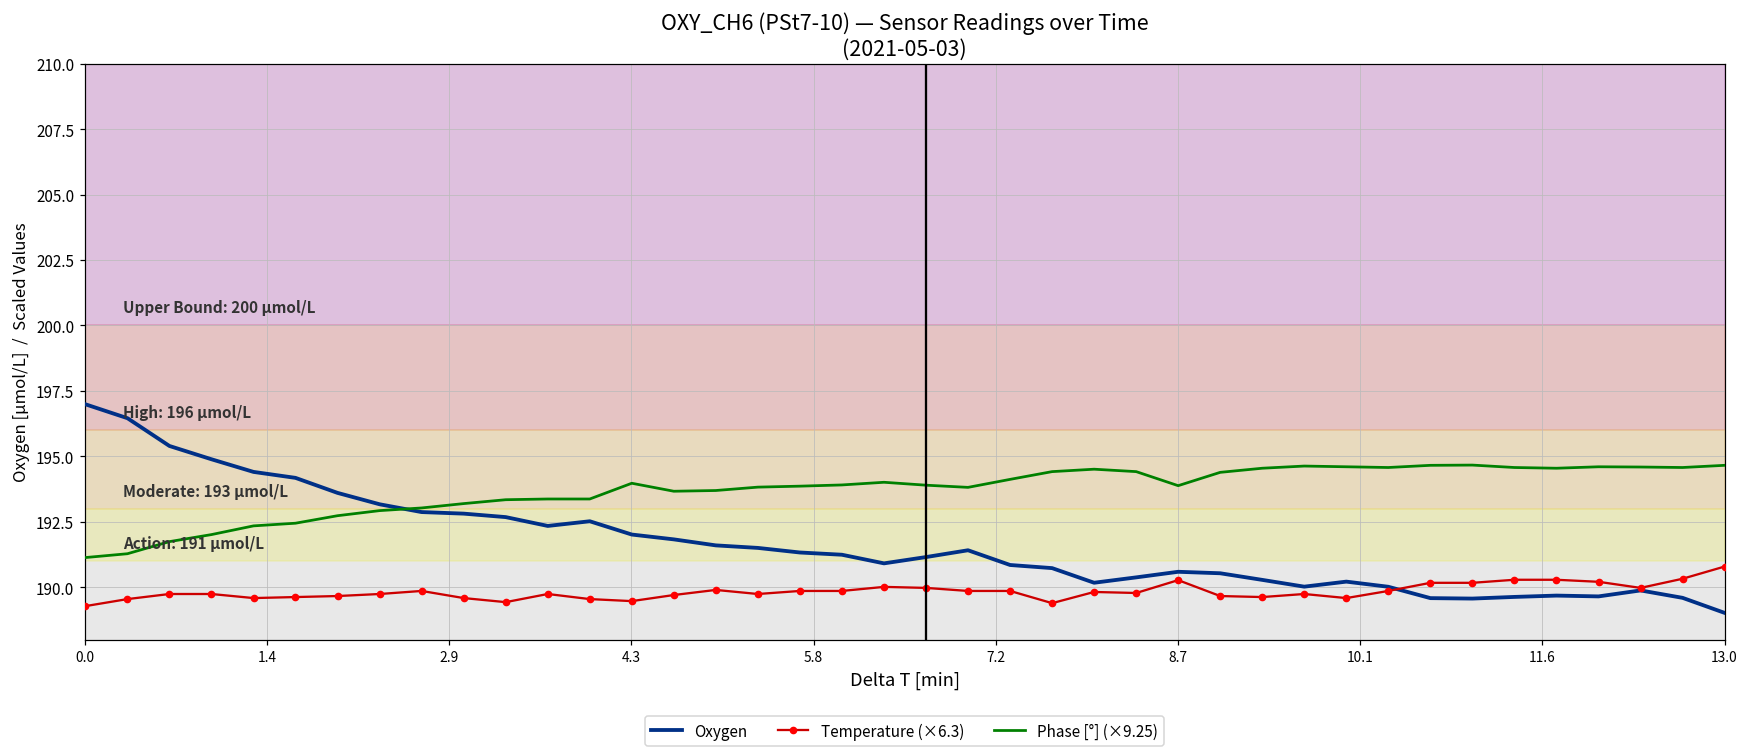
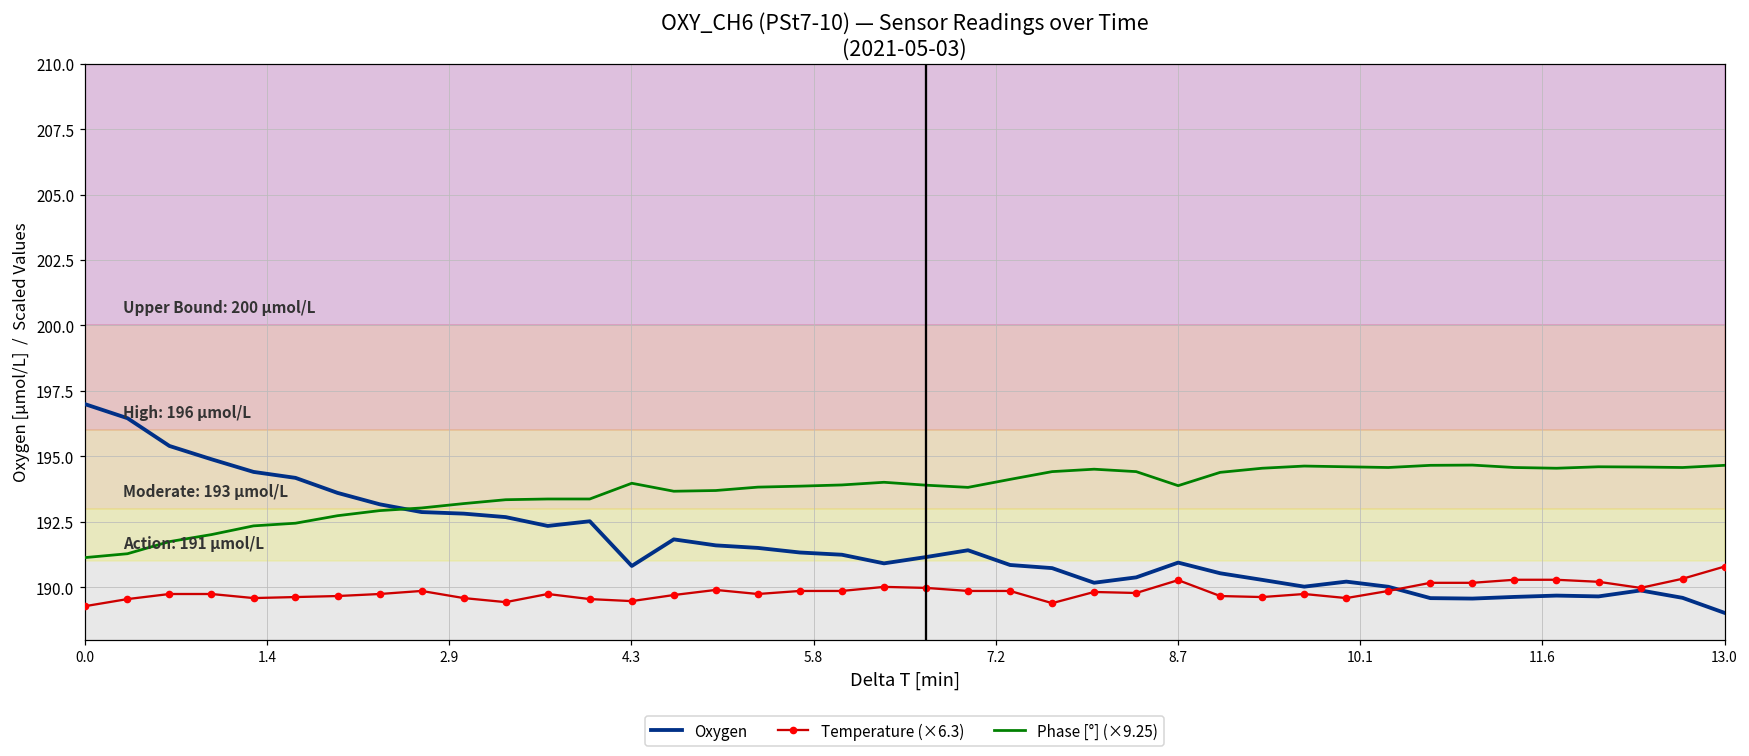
Oxygen, 4.3: 192.0 -> 190.8
Oxygen, 8.7: 190.6 -> 190.9
